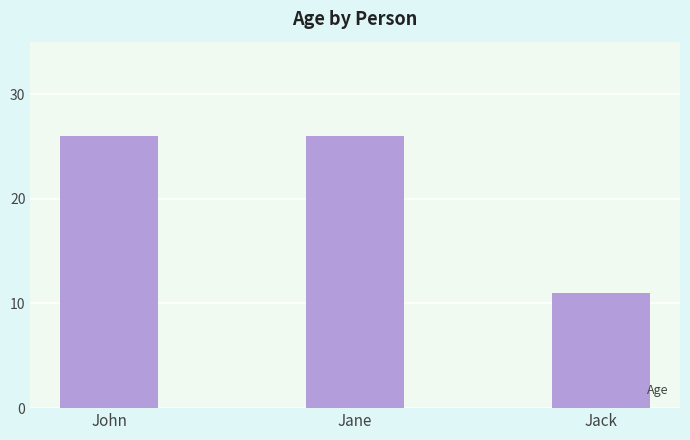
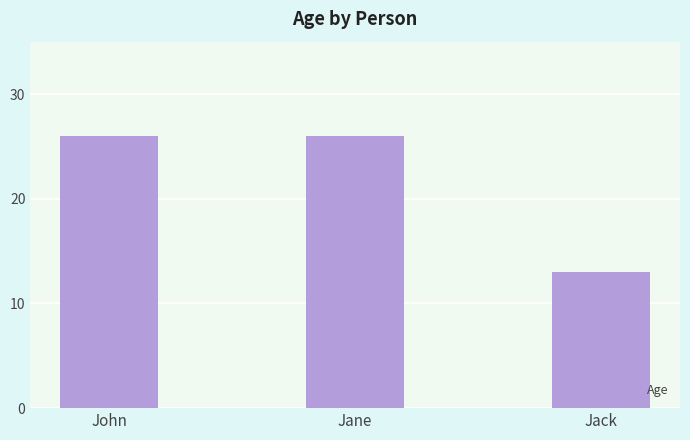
Jack: 11 -> 13
